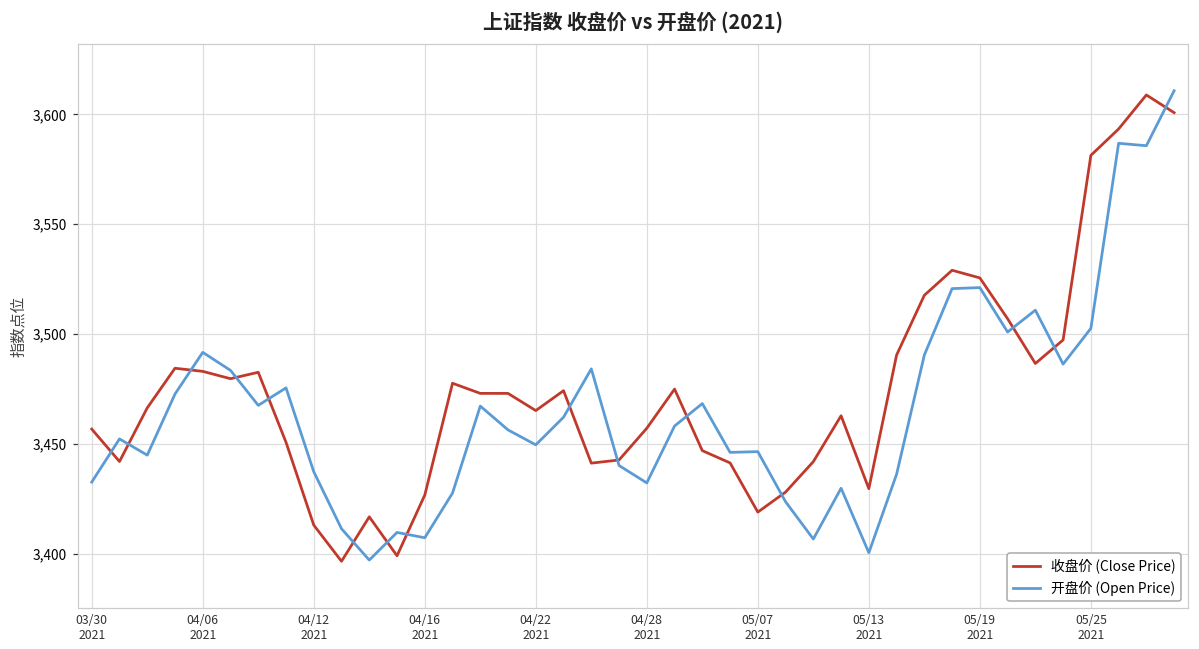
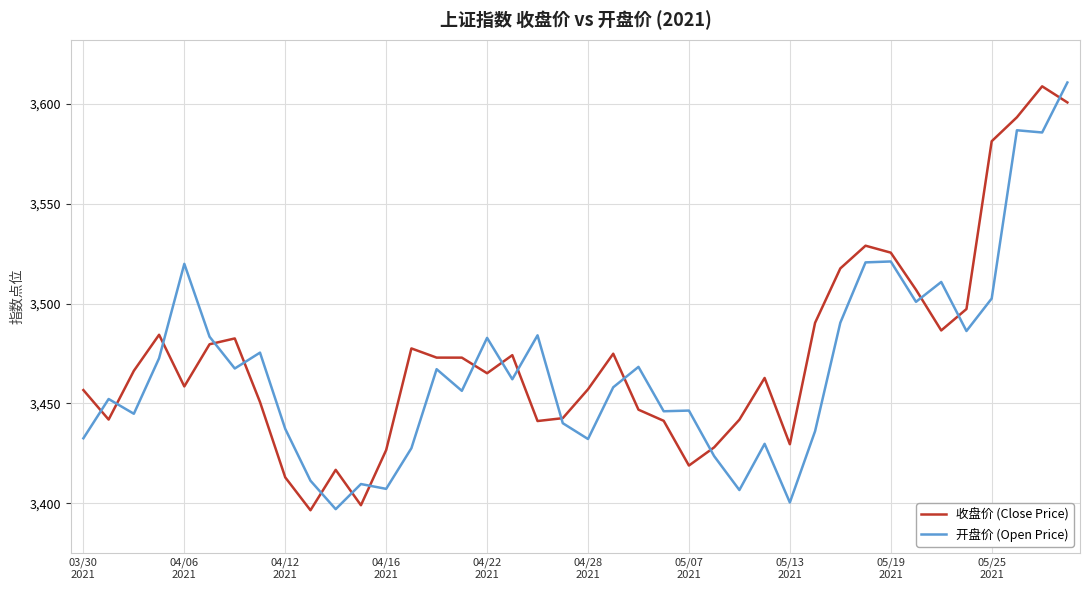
收盘价 (Close Price), 04/06 2021: 3,483 -> 3,459
开盘价 (Open Price), 04/06 2021: 3,492 -> 3,520
开盘价 (Open Price), 04/22 2021: 3,450 -> 3,483
